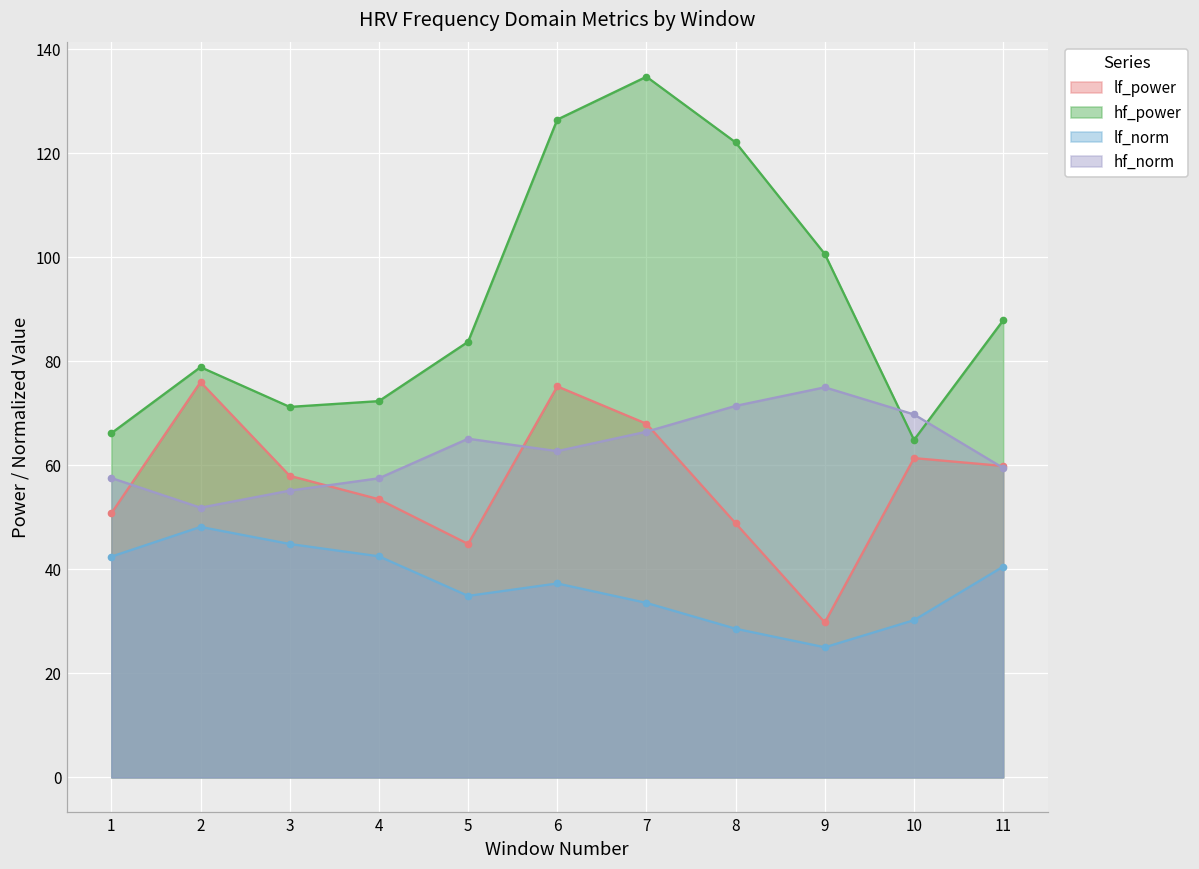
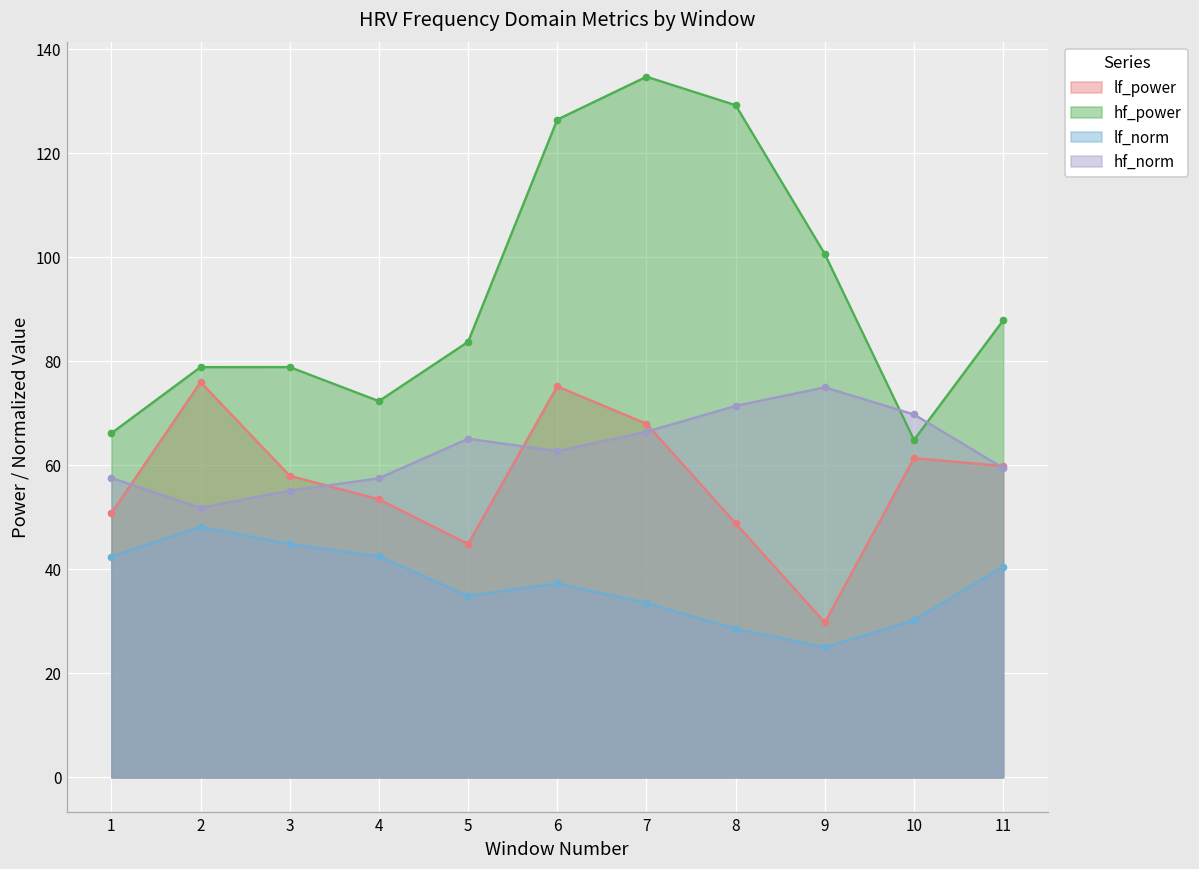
hf_power, 3: 71 -> 79
hf_power, 8: 122 -> 129
